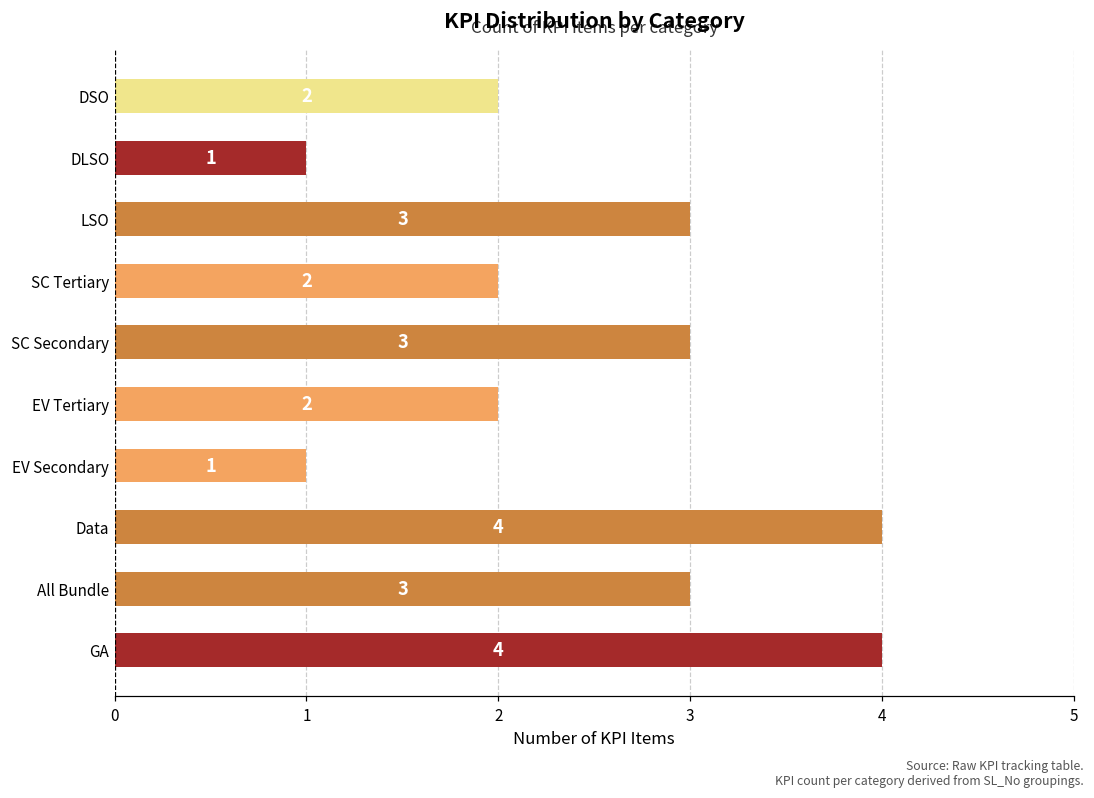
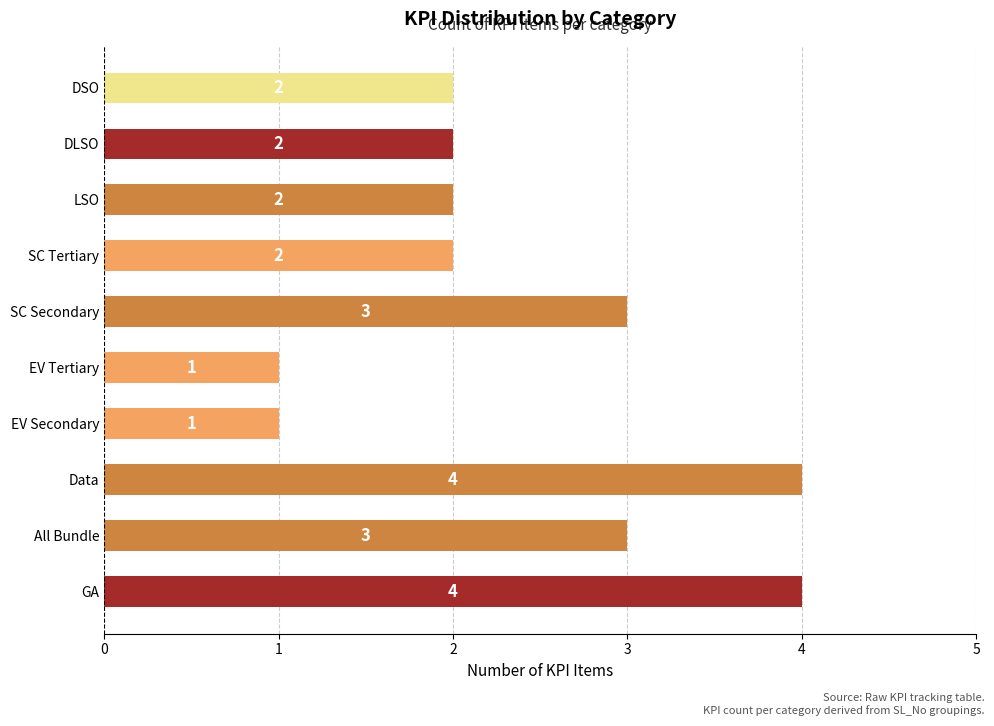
DLSO: 1 -> 2
LSO: 3 -> 2
EV Tertiary: 2 -> 1
